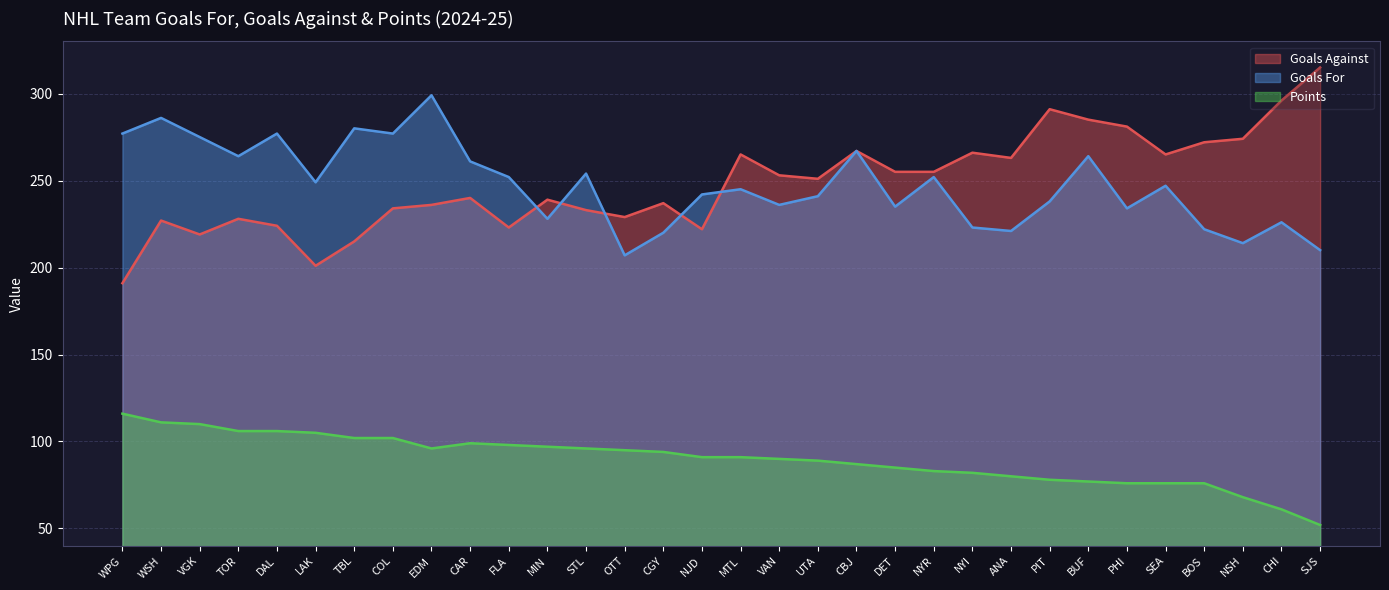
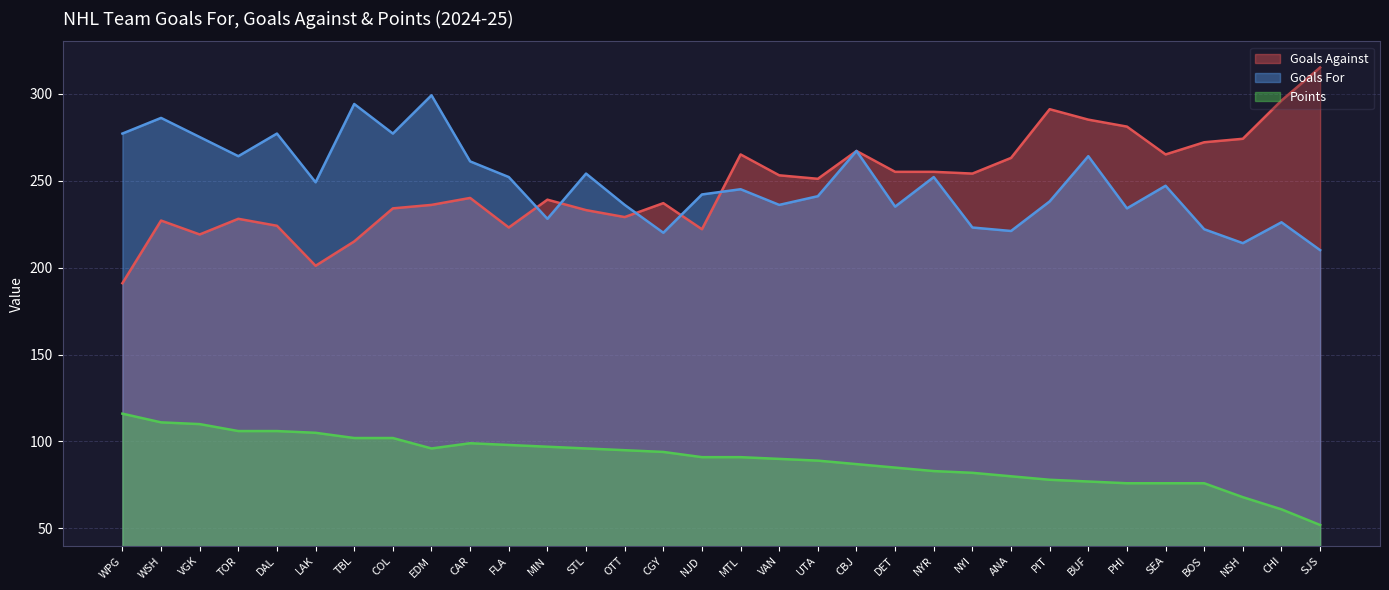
Goals For, TBL: 280 -> 294
Goals For, OTT: 207 -> 236
Goals Against, NYI: 266 -> 254
